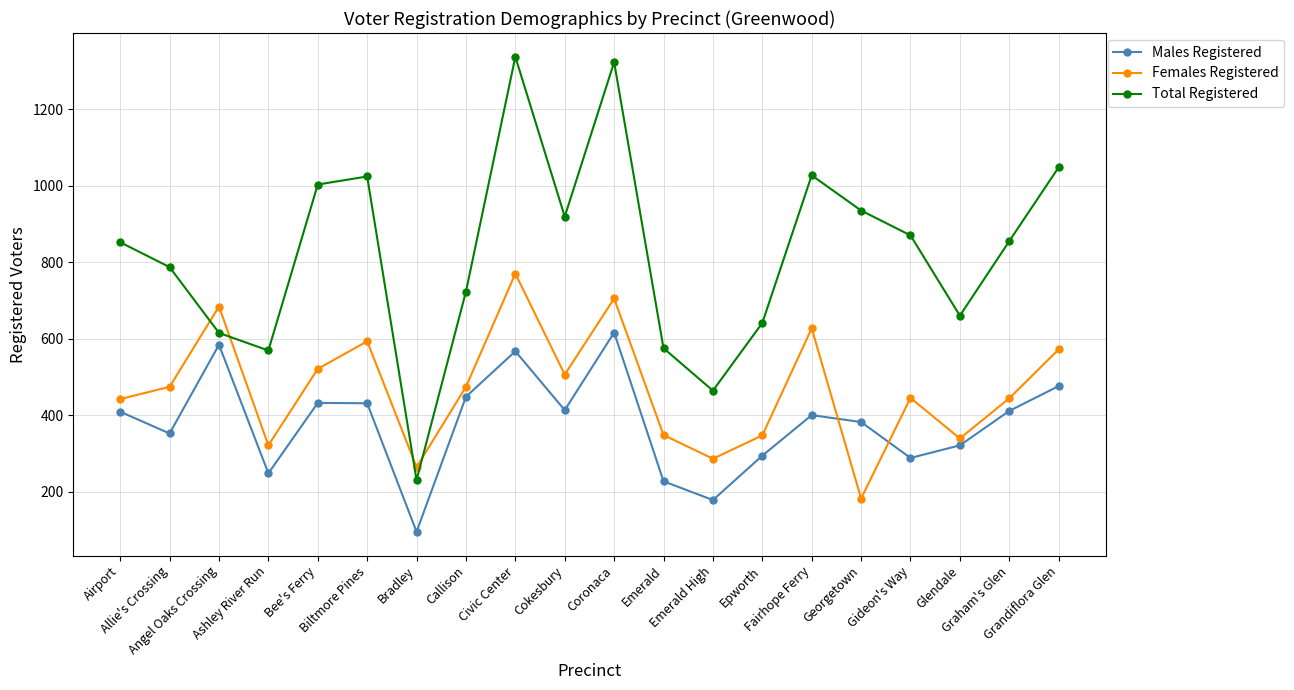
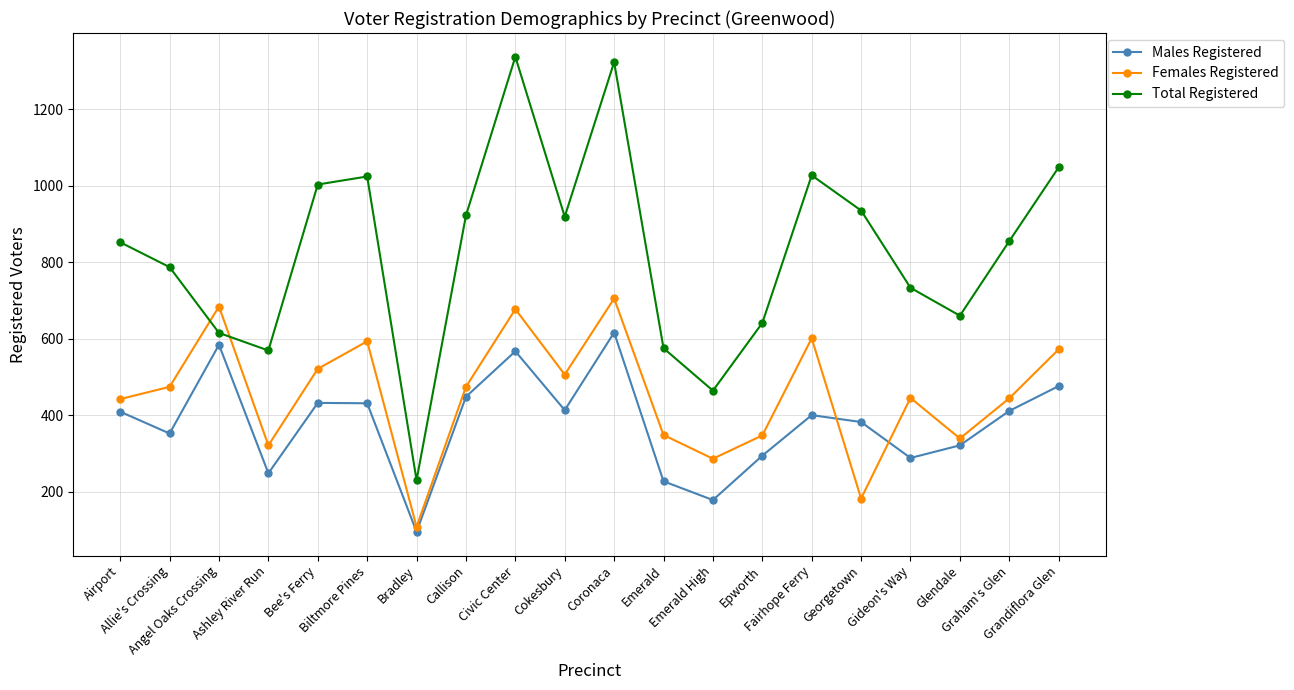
Females Registered, Bradley: 260 -> 110
Total Registered, Callison: 720 -> 920
Females Registered, Civic Center: 770 -> 680
Females Registered, Fairhope Ferry: 630 -> 600
Total Registered, Gideon's Way: 870 -> 730
